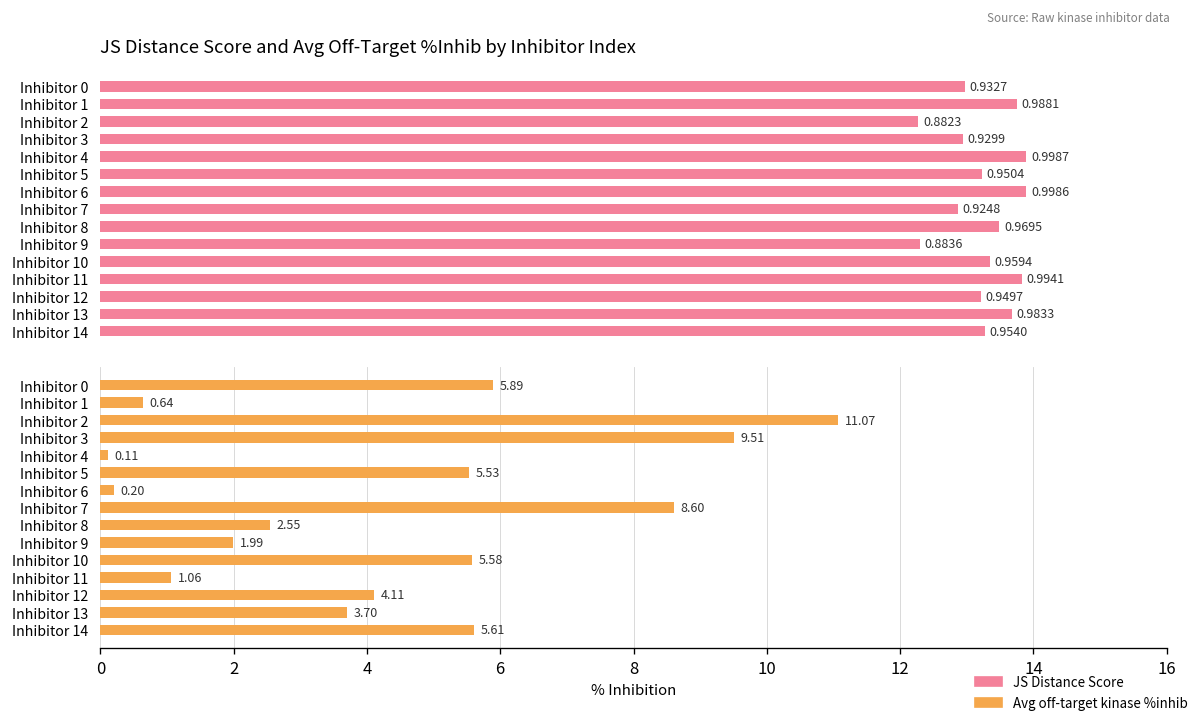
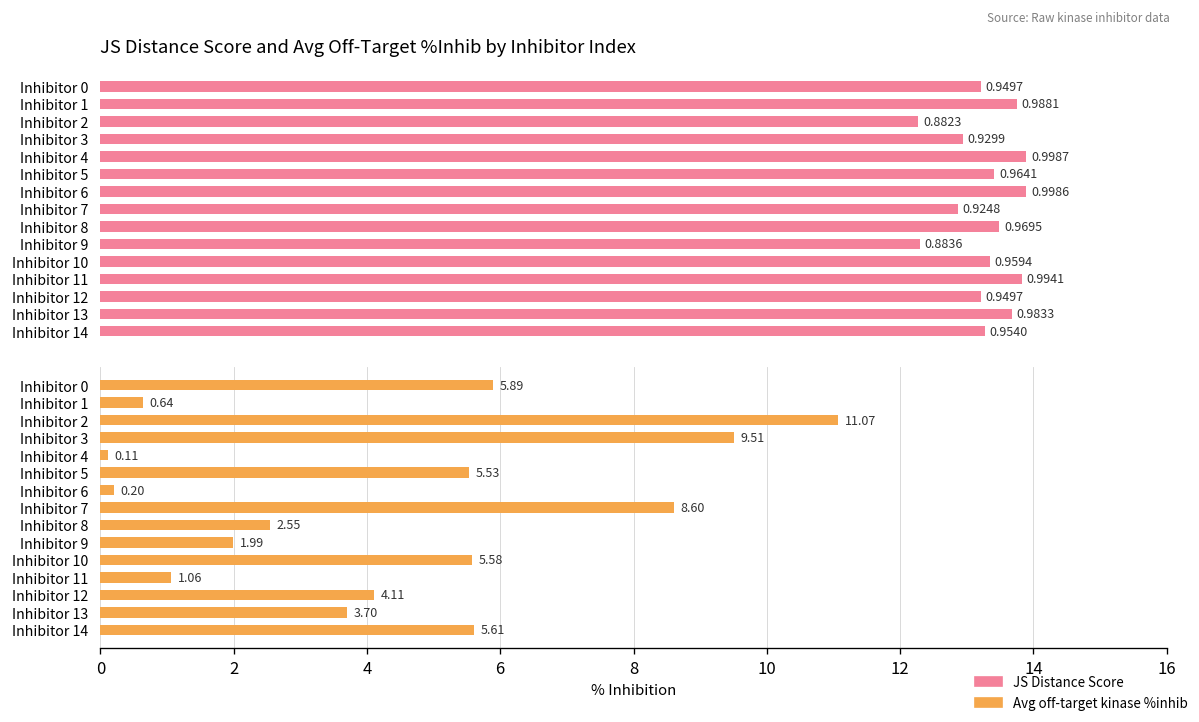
JS Distance Score and Avg Off-Target %Inhib by Inhibitor Index, Inhibitor 0: 0.9327 -> 0.9497
JS Distance Score and Avg Off-Target %Inhib by Inhibitor Index, Inhibitor 5: 0.9504 -> 0.9641
